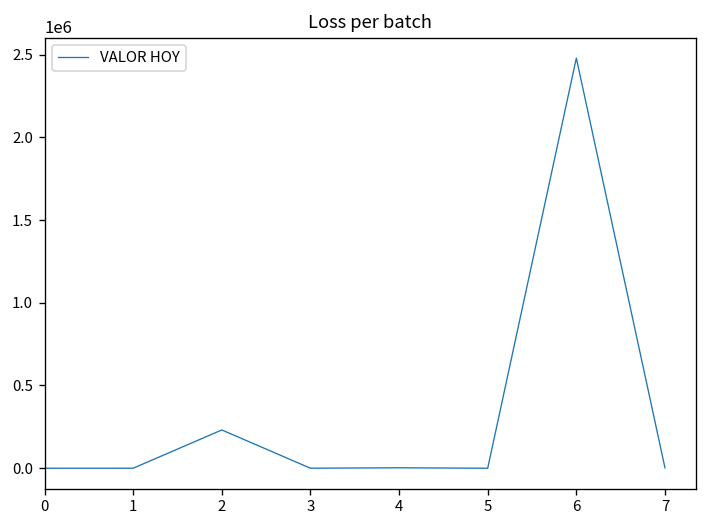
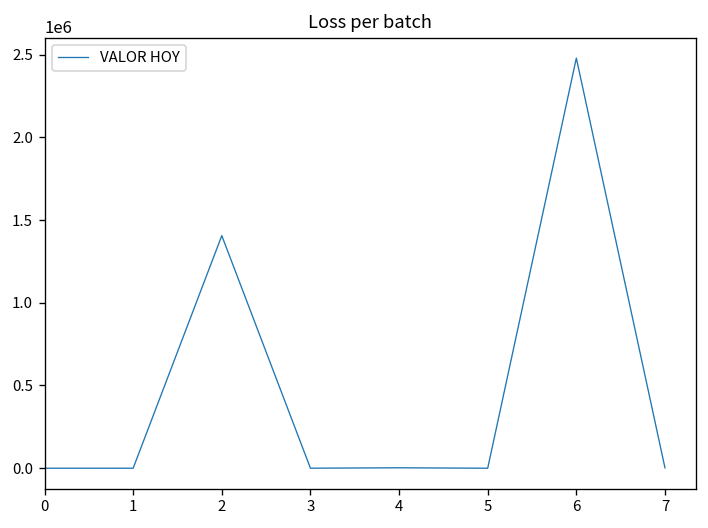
2: 230000 -> 1410000
